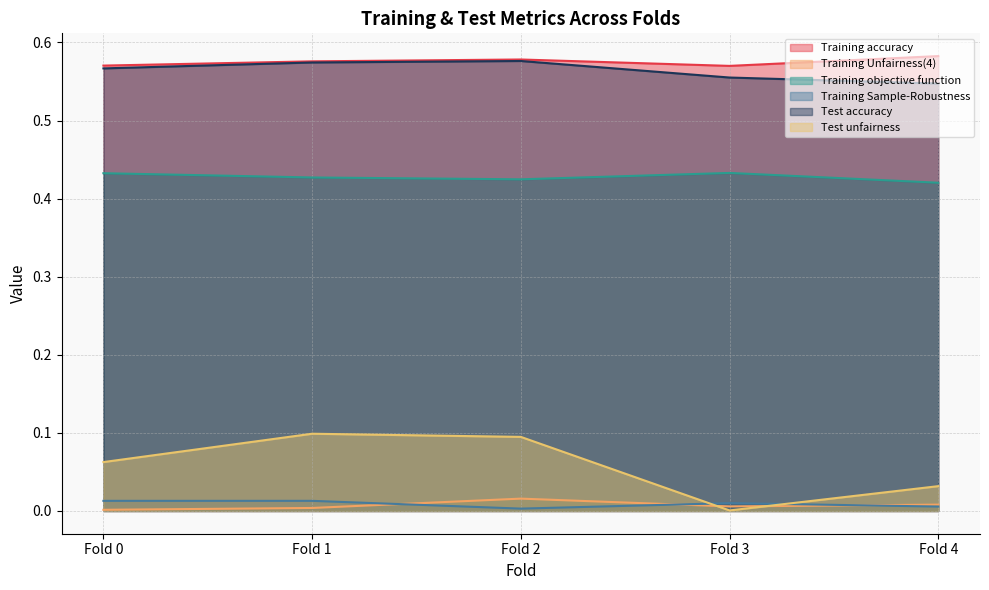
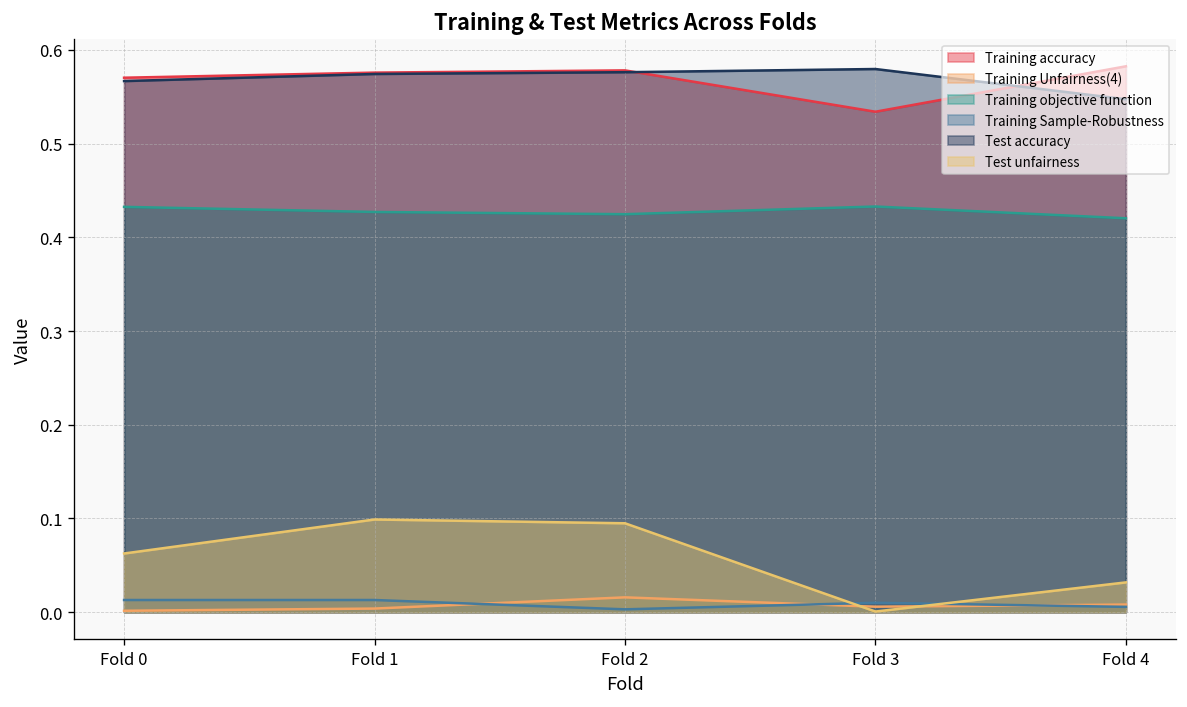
Training accuracy, Fold 3: 0.57 -> 0.53
Test accuracy, Fold 3: 0.56 -> 0.58
